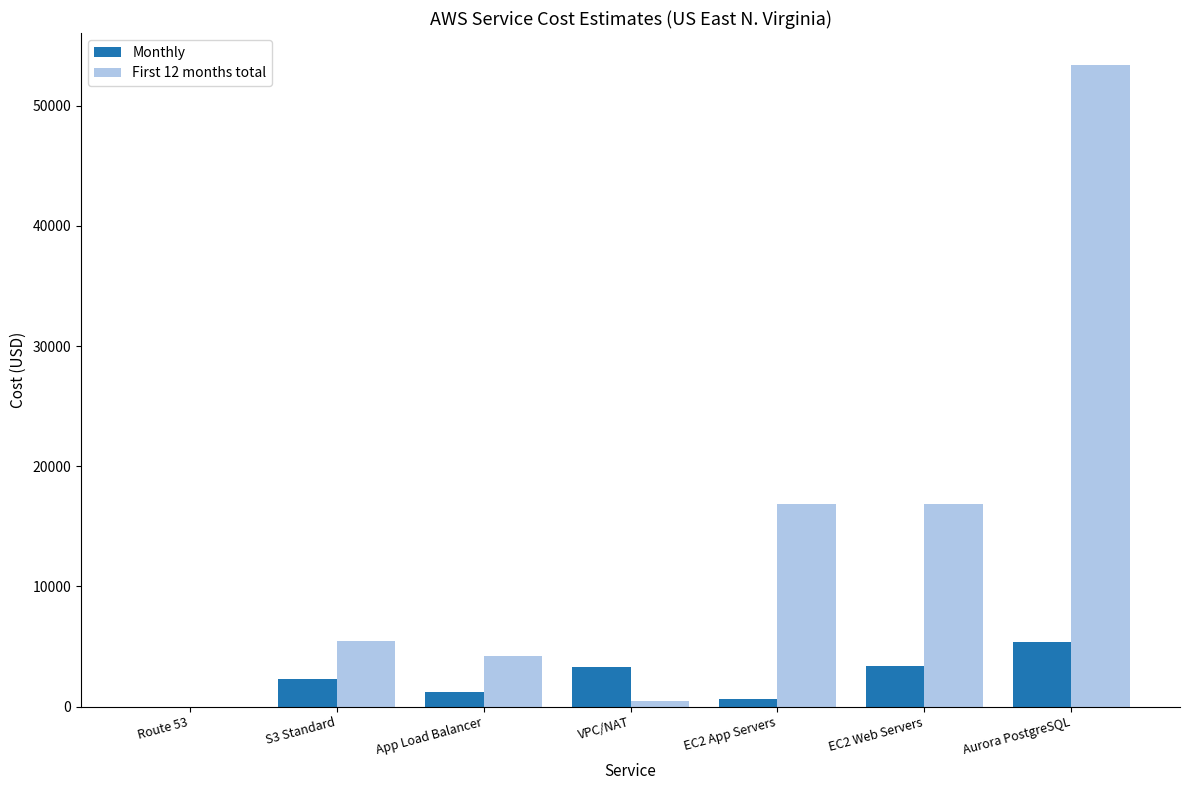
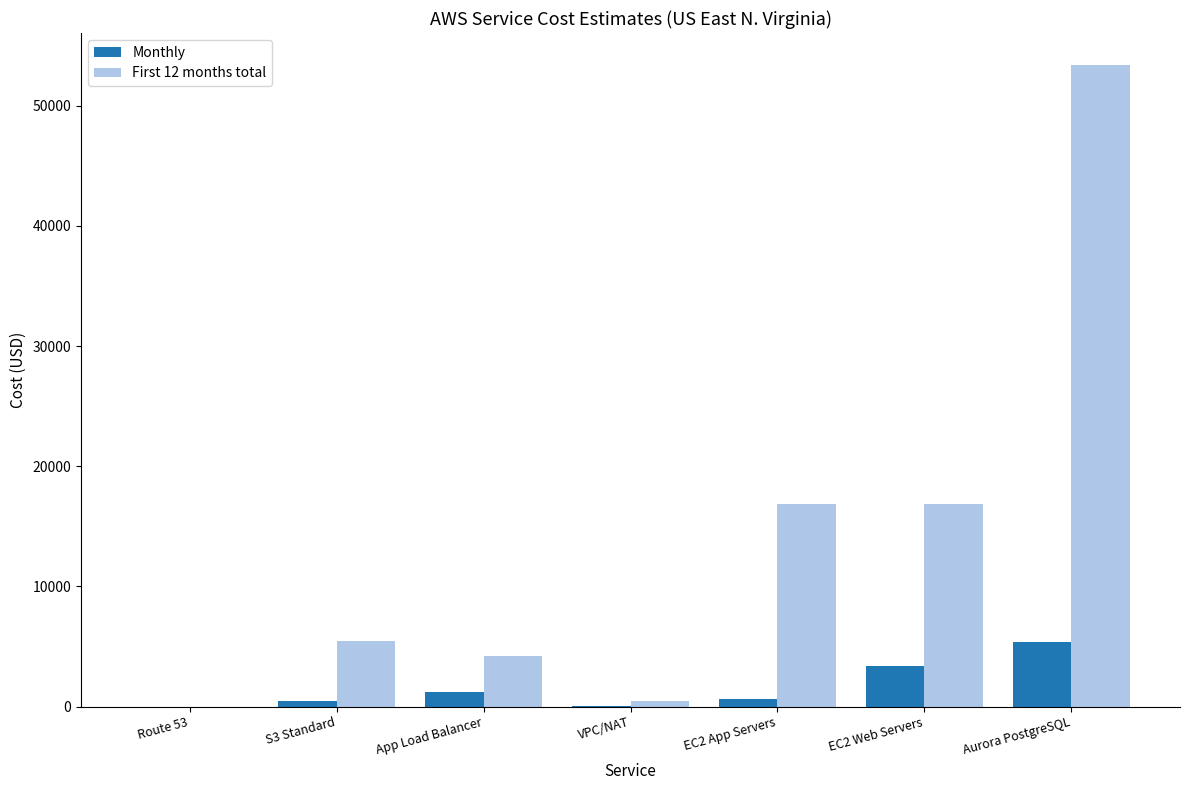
Monthly, S3 Standard: 2300 -> 500
Monthly, VPC/NAT: 3300 -> 0
